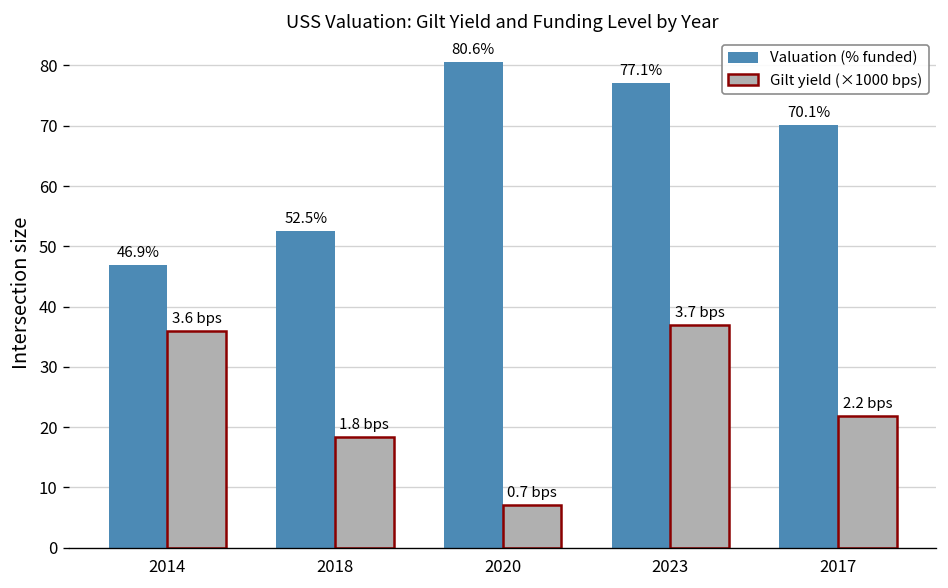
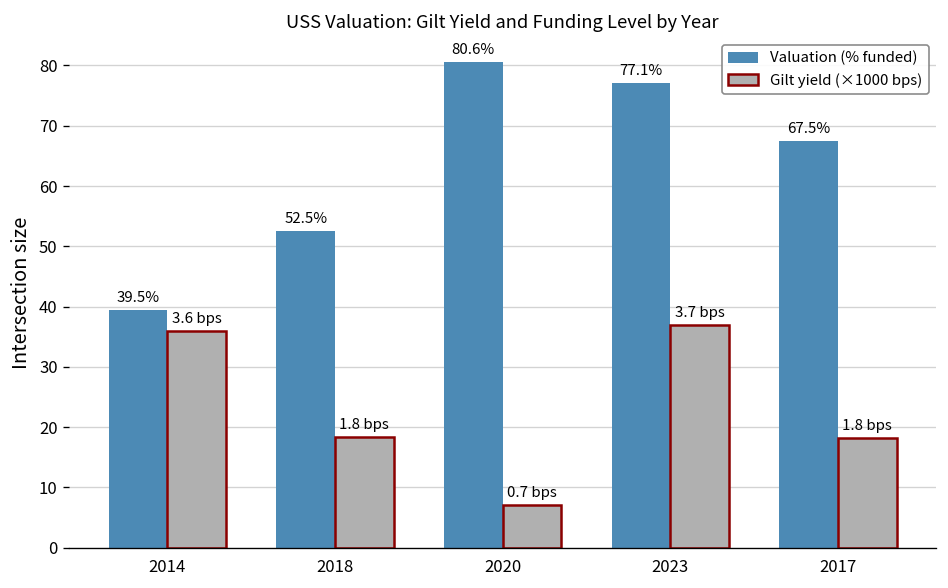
Valuation (% funded), 2014: 46.9% -> 39.5%
Valuation (% funded), 2017: 70.1% -> 67.5%
Gilt yield (×1000 bps), 2017: 2.2 -> 1.8
